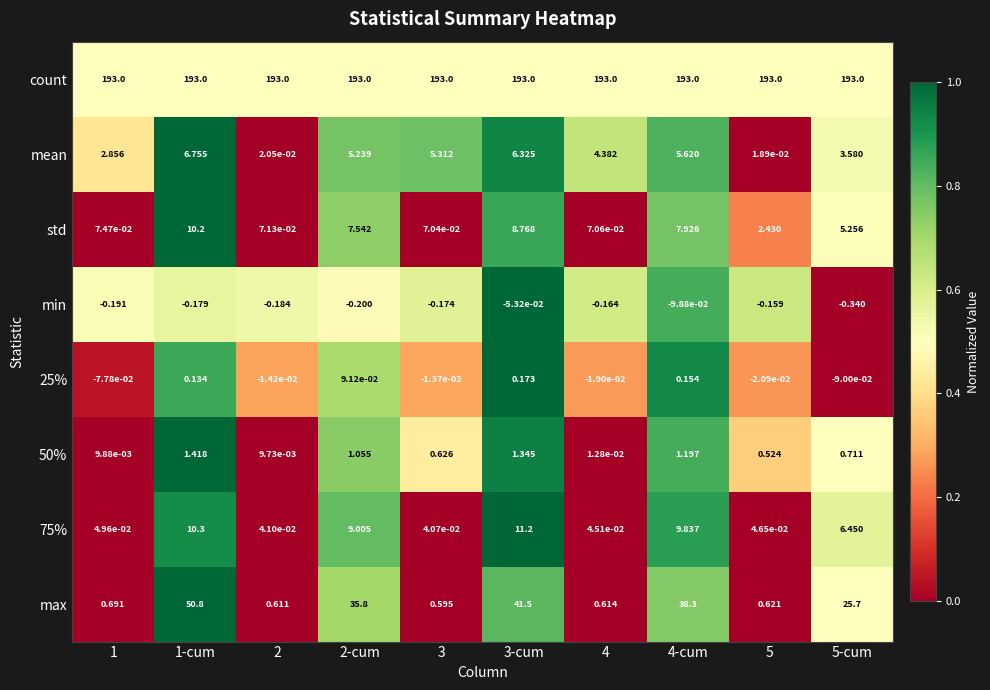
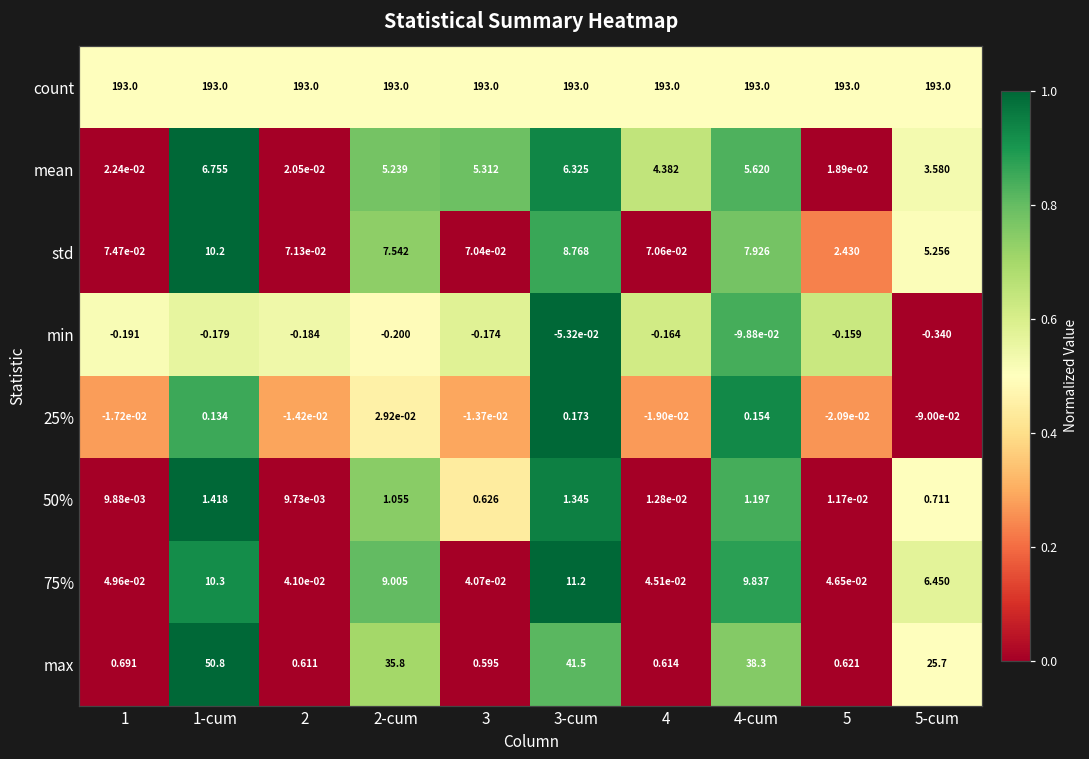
mean, 1: 2.856 -> 2.24e-02
25%, 1: -7.78e-02 -> -1.72e-02
25%, 2-cum: 9.12e-02 -> 2.92e-02
50%, 5: 0.524 -> 1.17e-02
